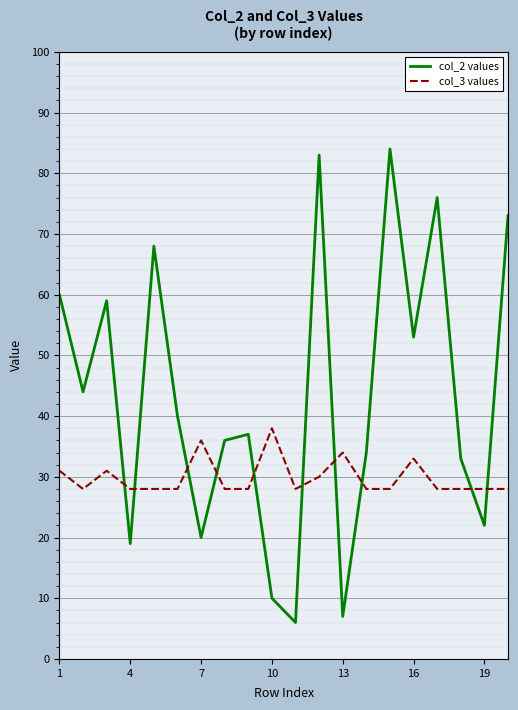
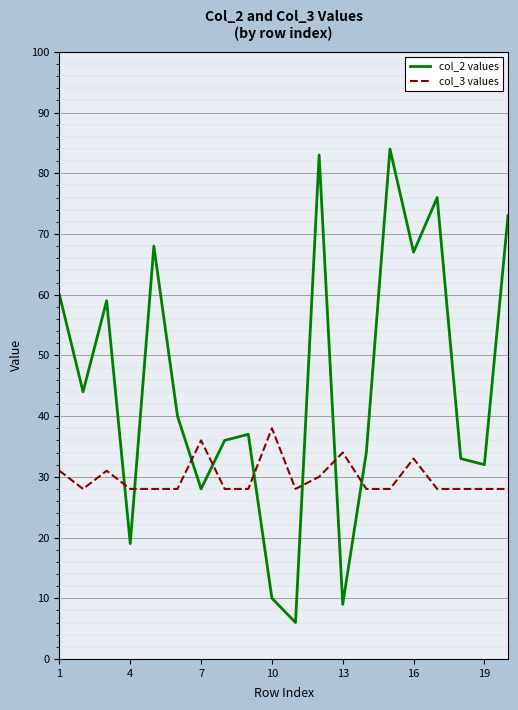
col_2 values, 7: 20 -> 28
col_2 values, 13: 7 -> 9
col_2 values, 16: 53 -> 67
col_2 values, 19: 22 -> 32
